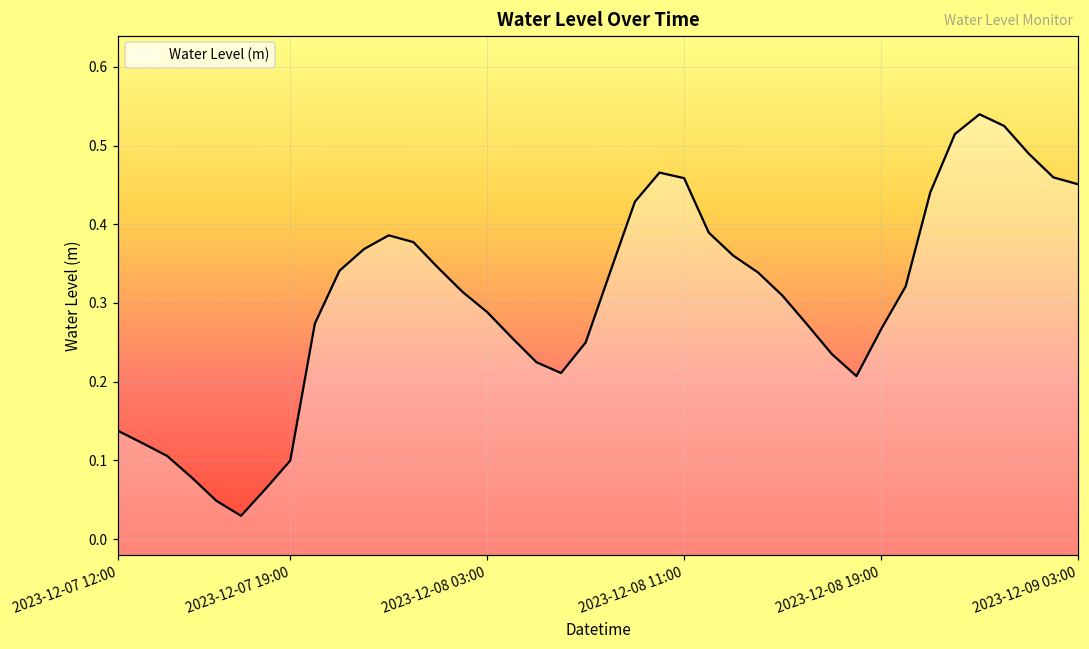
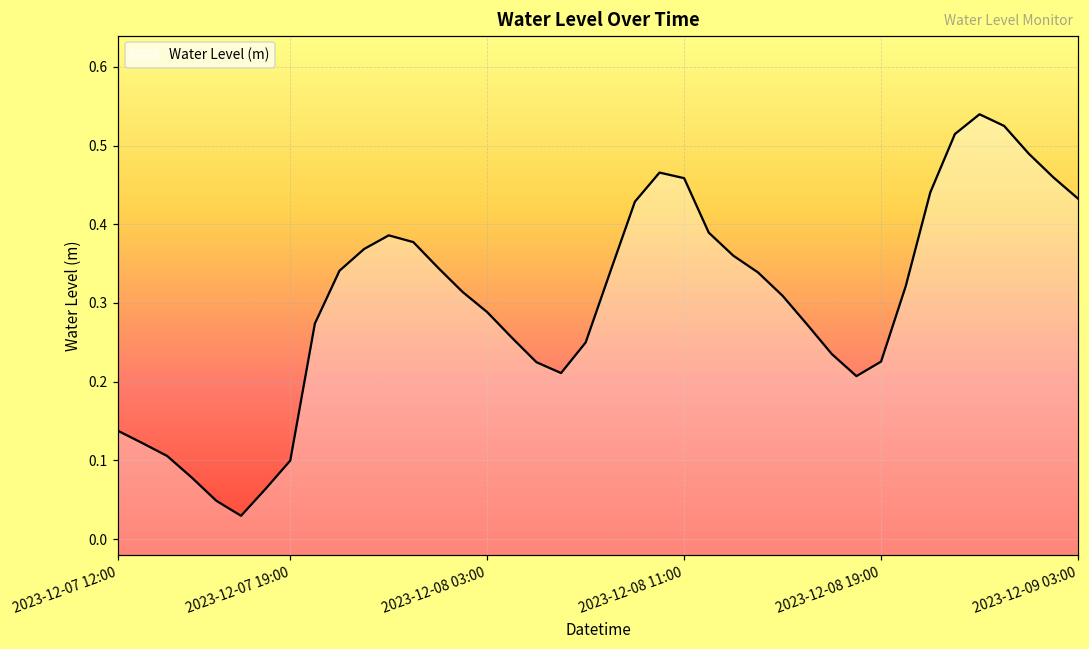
2023-12-08 19:00: 0.27 -> 0.23
2023-12-09 03:00: 0.45 -> 0.43
